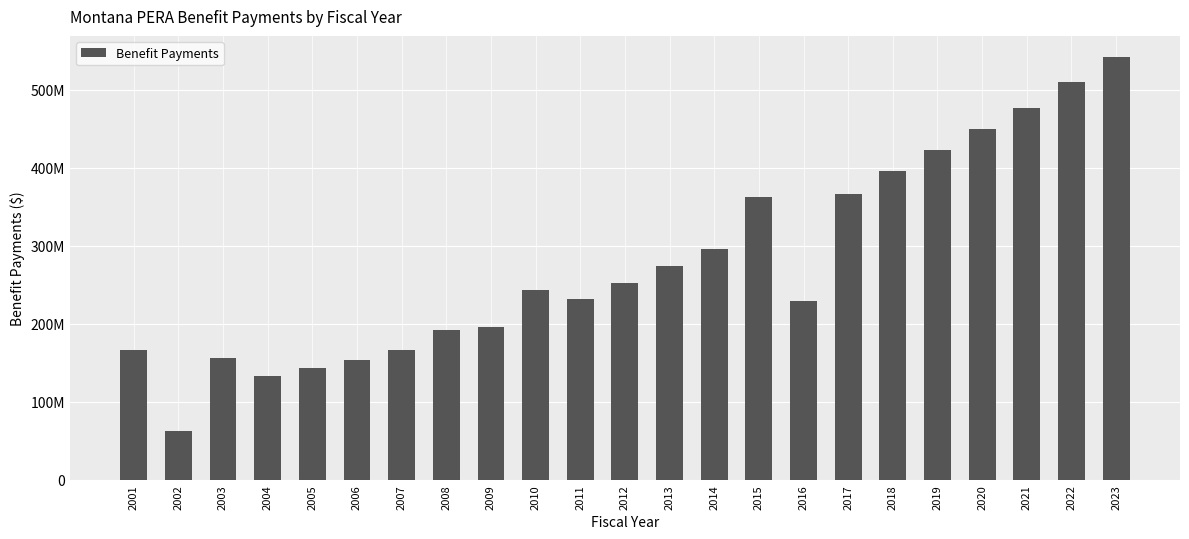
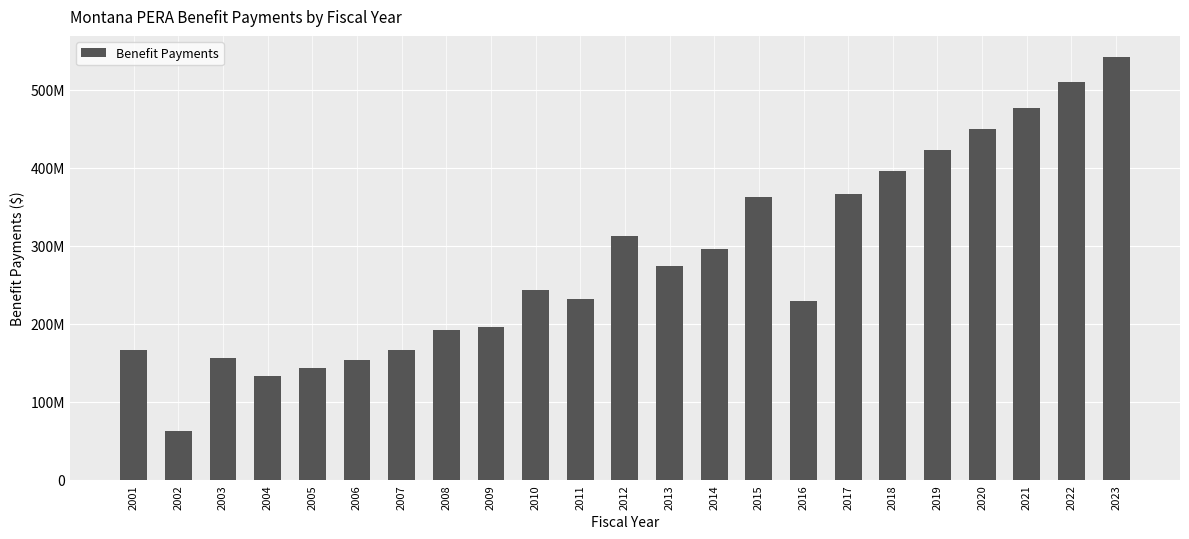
2012: 250000000 -> 310000000
